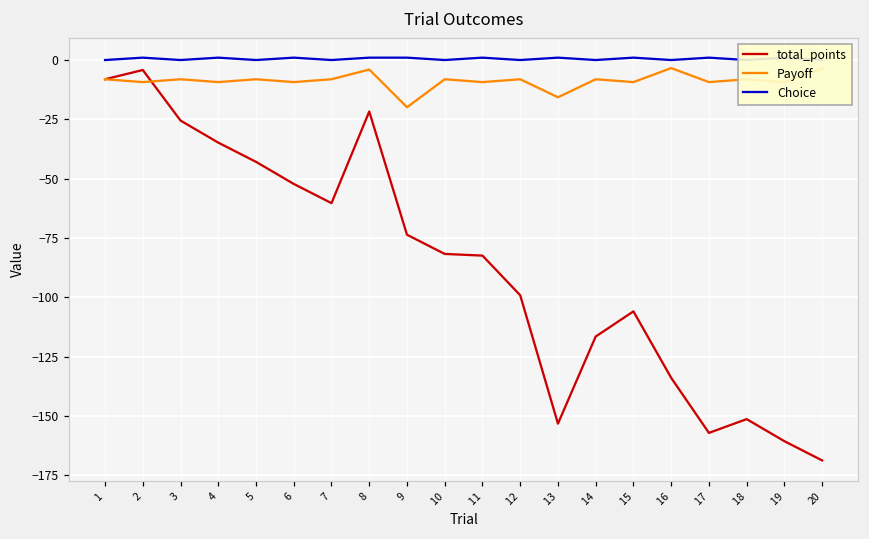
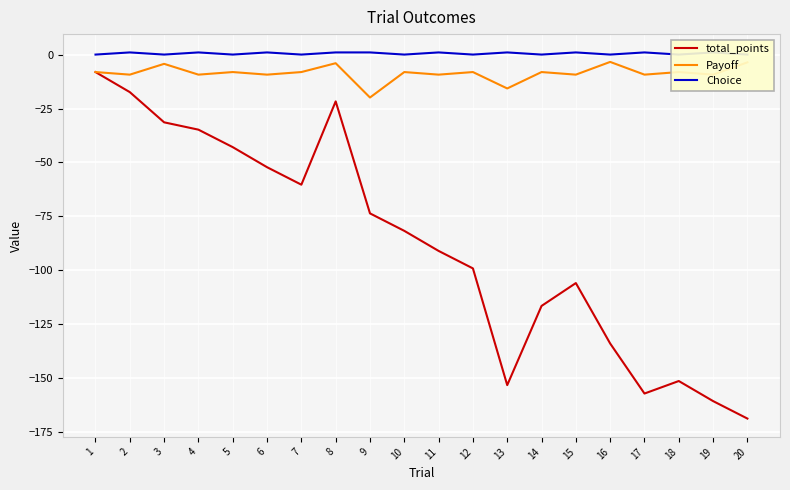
total_points, 2: -4 -> -17
total_points, 3: -26 -> -31
Payoff, 3: -8 -> -4
total_points, 11: -82 -> -91
